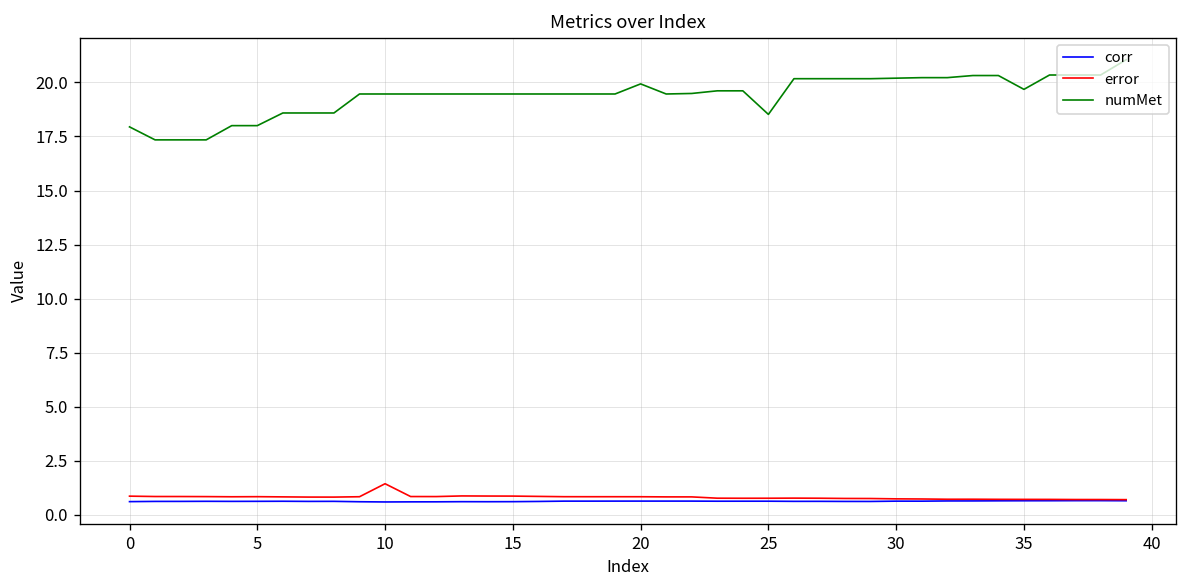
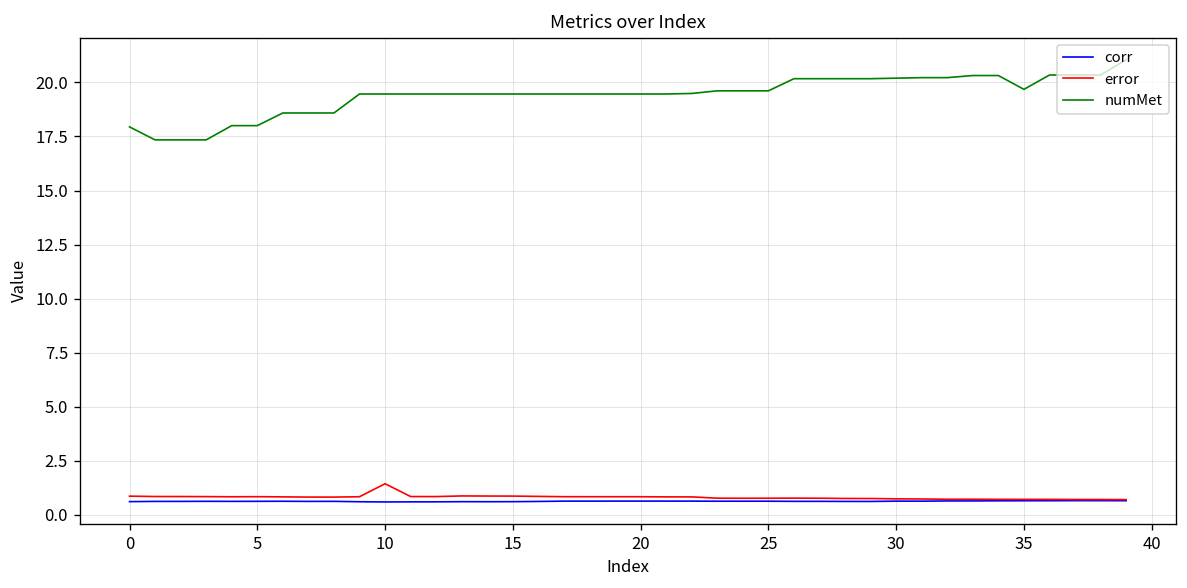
numMet, 20: 19.9 -> 19.5
numMet, 25: 18.5 -> 19.6
